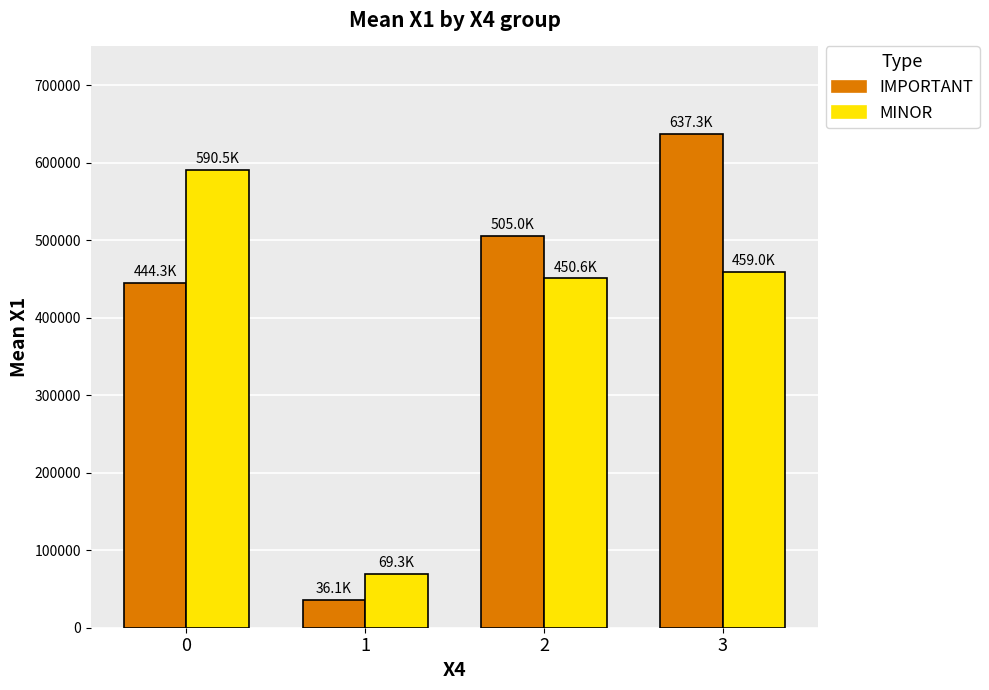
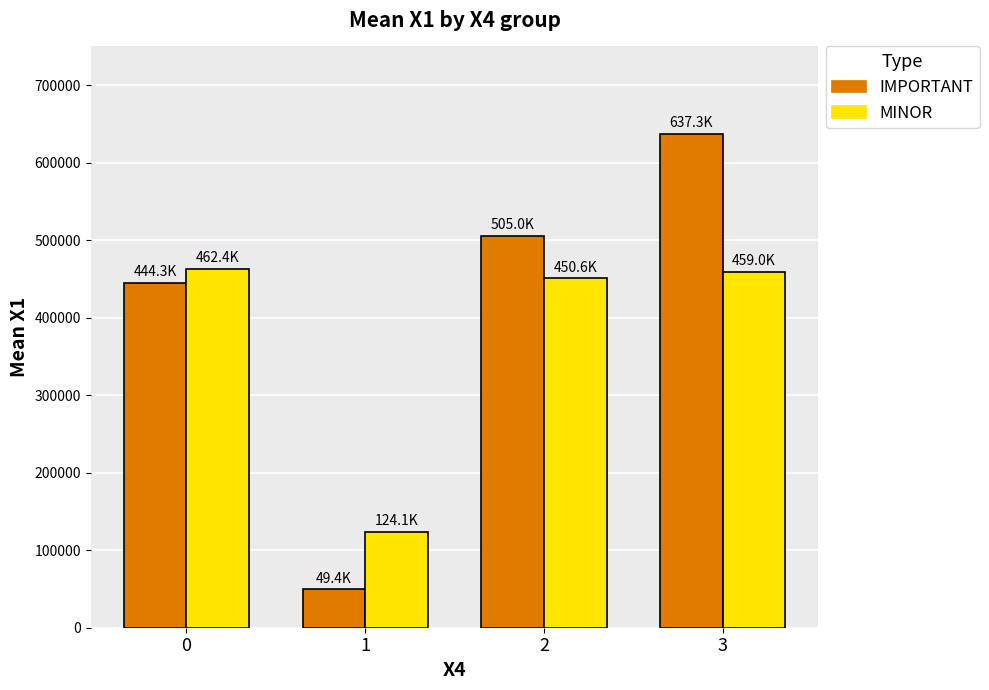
MINOR, 0: 590.5K -> 462.4K
IMPORTANT, 1: 36.1K -> 49.4K
MINOR, 1: 69.3K -> 124.1K
